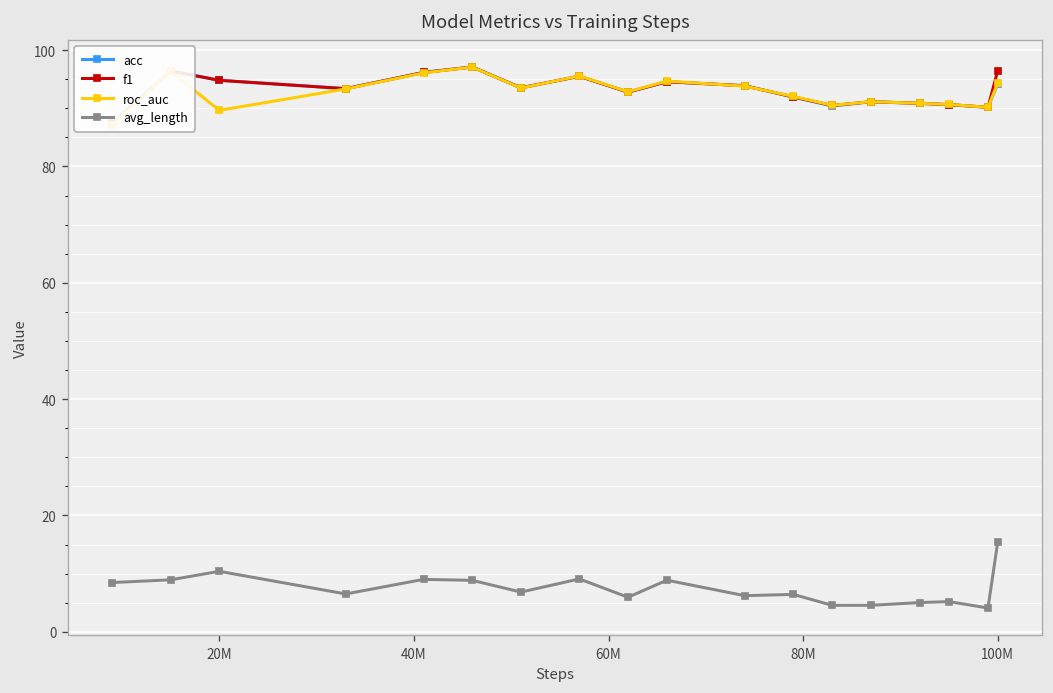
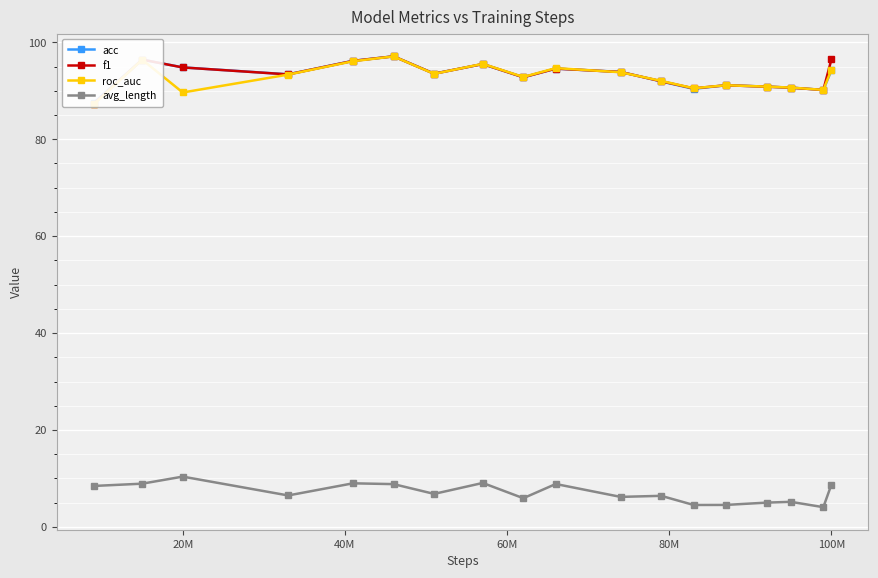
avg_length, 100M: 15 -> 9
